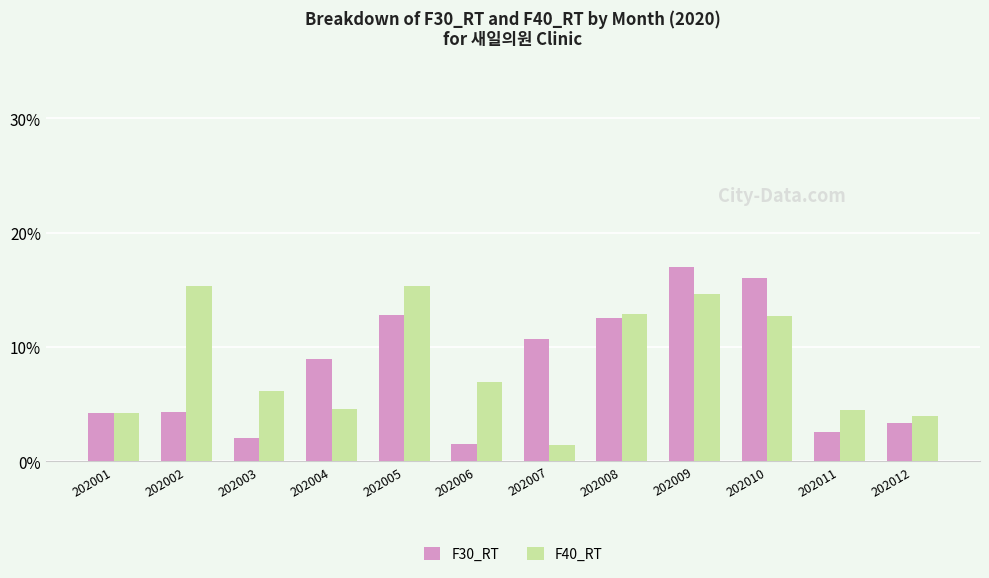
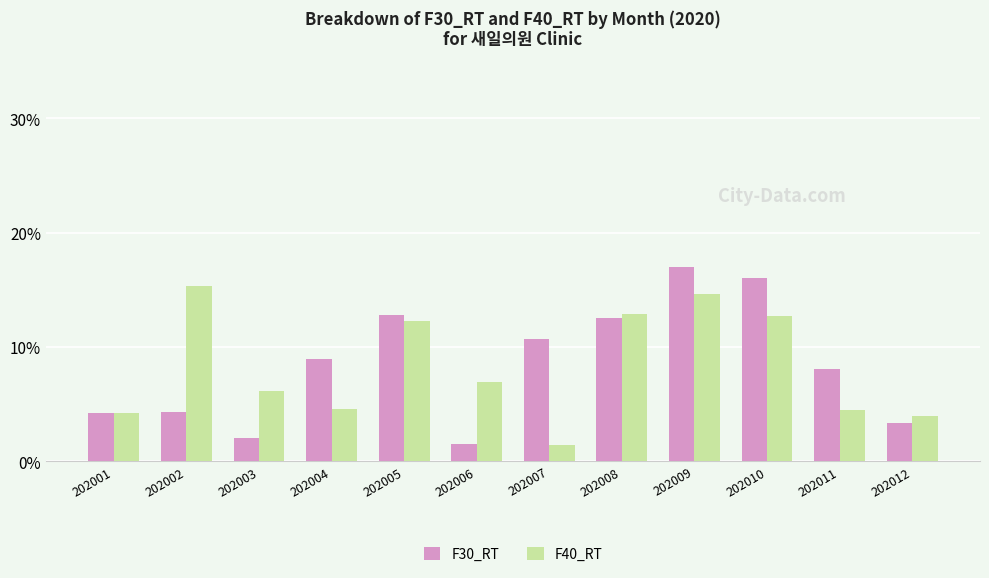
F40_RT, 202005: 15.3% -> 12.3%
F30_RT, 202011: 2.6% -> 8.0%
